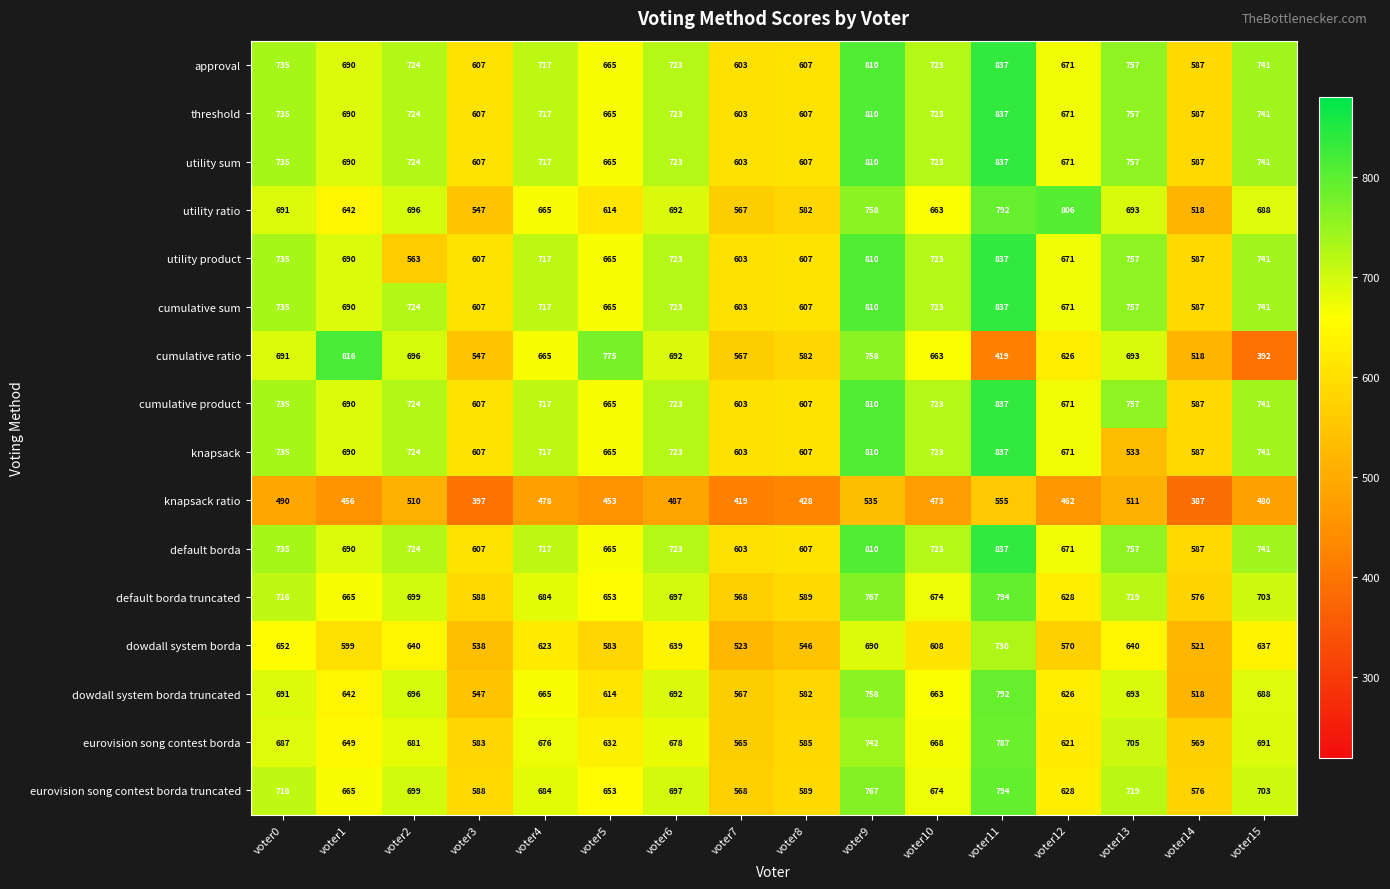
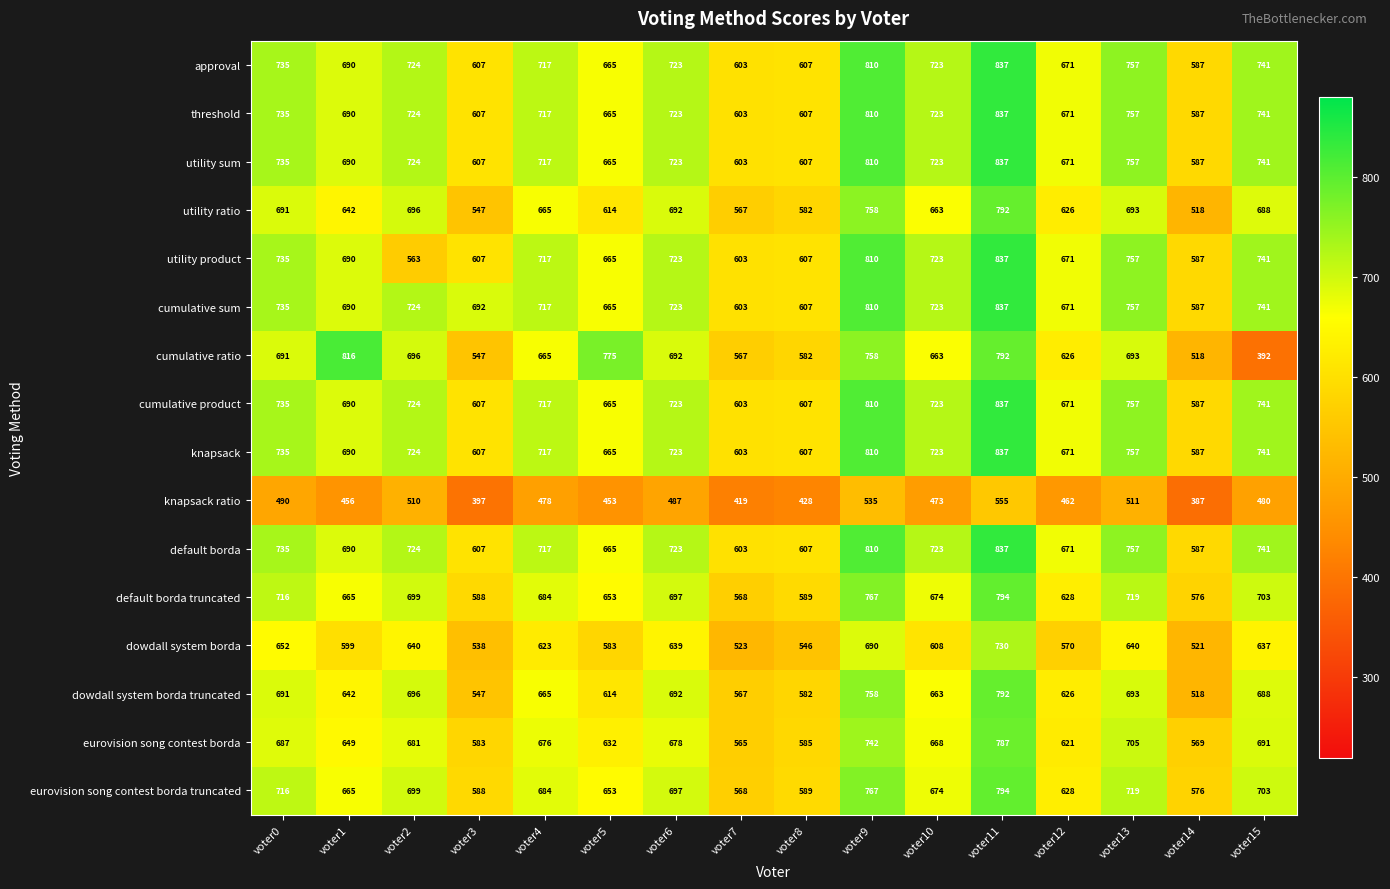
utility ratio, voter12: 806 -> 626
cumulative sum, voter3: 607 -> 692
cumulative ratio, voter11: 419 -> 792
knapsack, voter13: 533 -> 757
